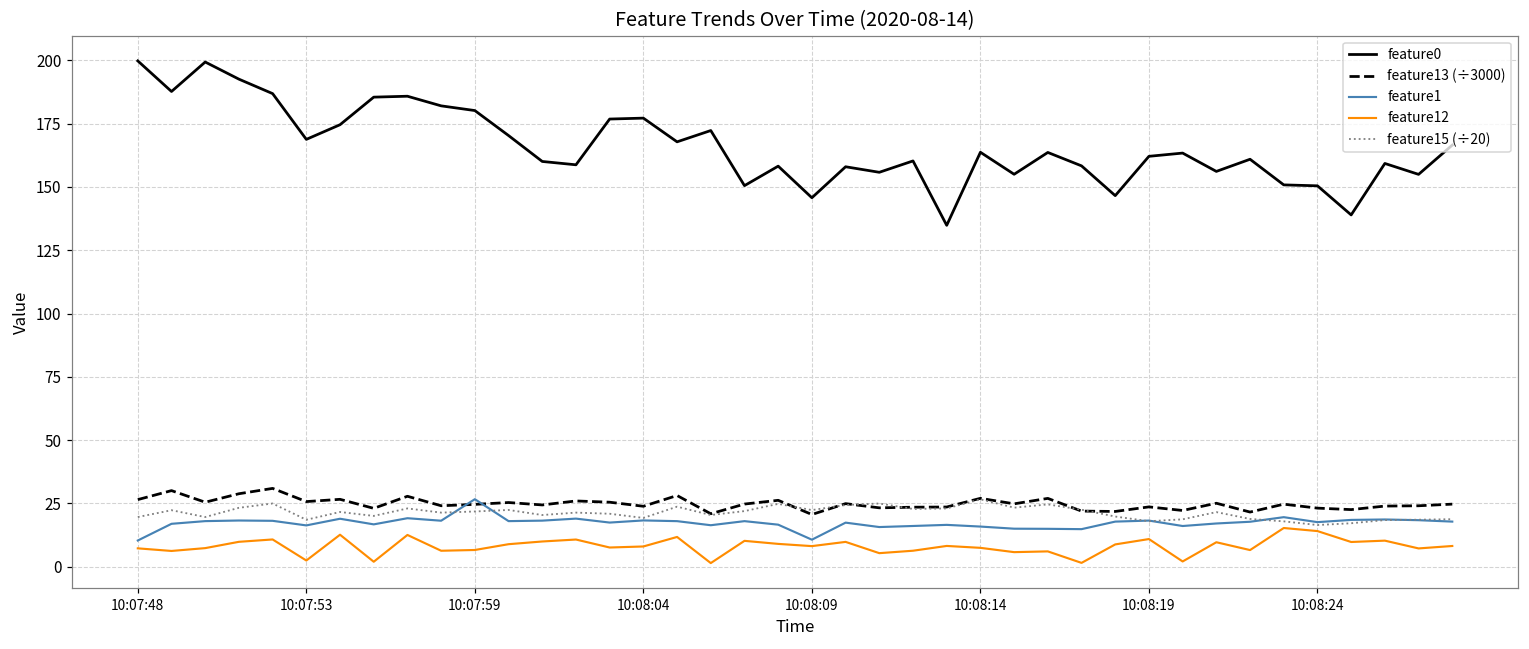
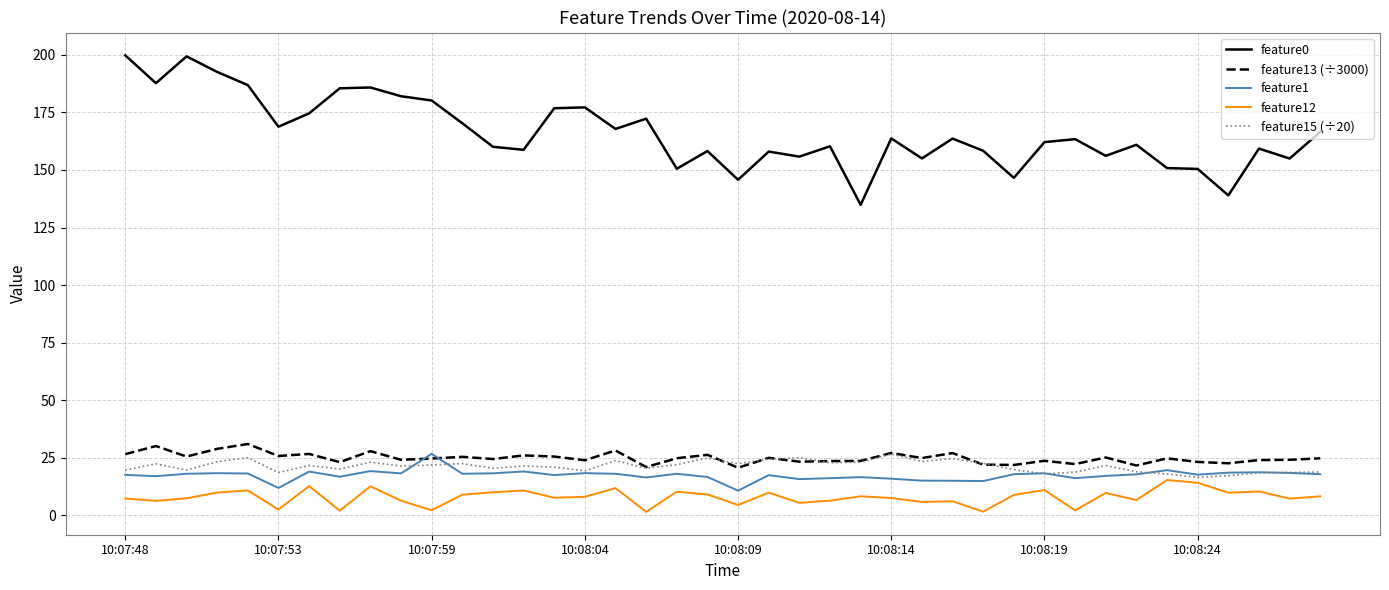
feature1, 10:07:48: 10 -> 18
feature1, 10:07:53: 16 -> 12
feature12, 10:07:59: 7 -> 2
feature12, 10:08:09: 8 -> 4
